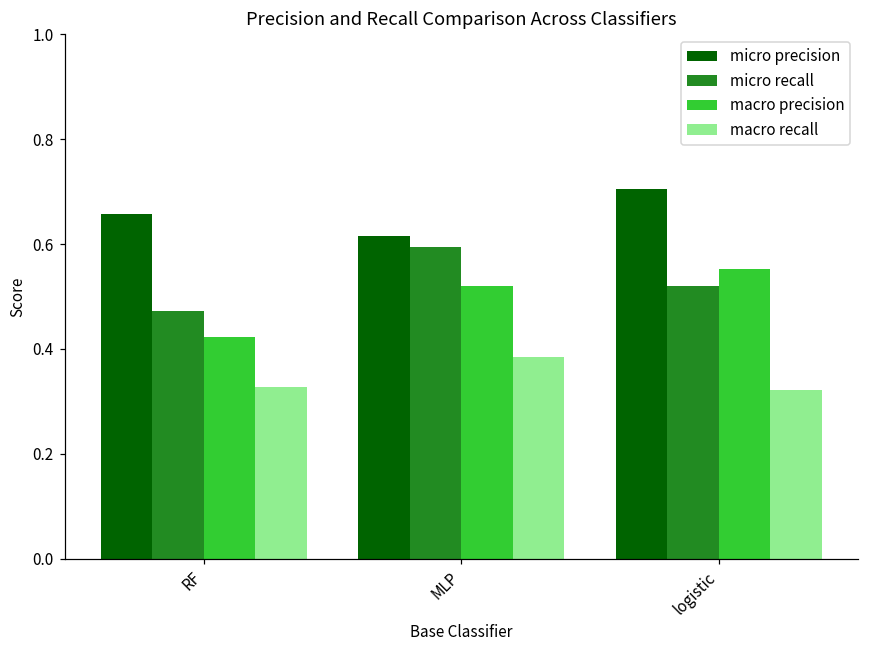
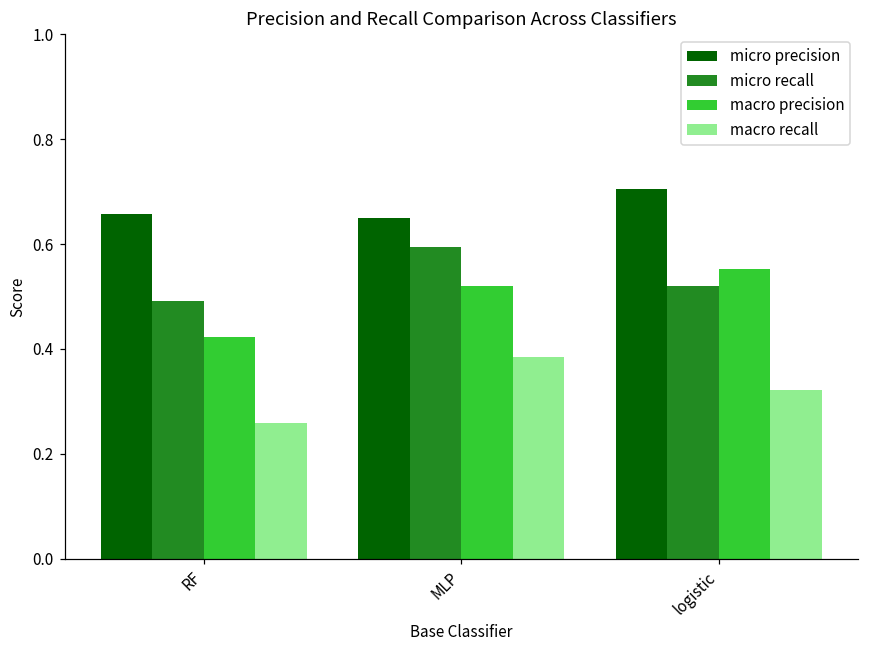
micro recall, RF: 0.47 -> 0.49
macro recall, RF: 0.33 -> 0.26
micro precision, MLP: 0.62 -> 0.65
